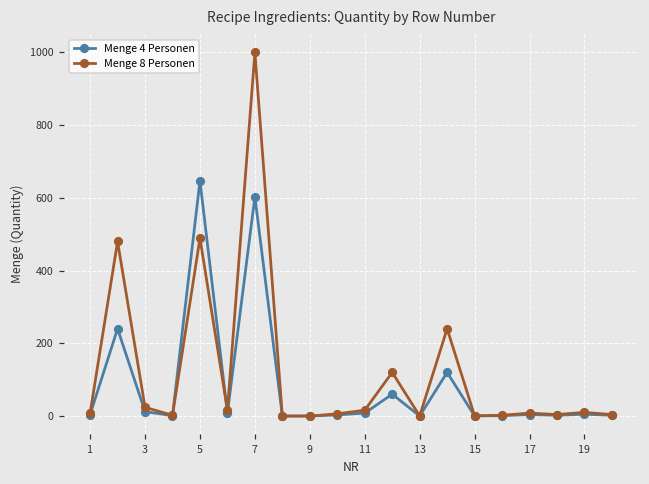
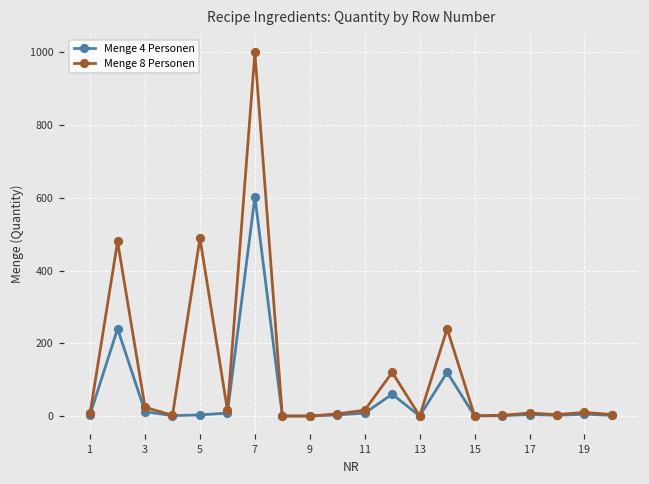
Menge 4 Personen, 5: 650 -> 0
